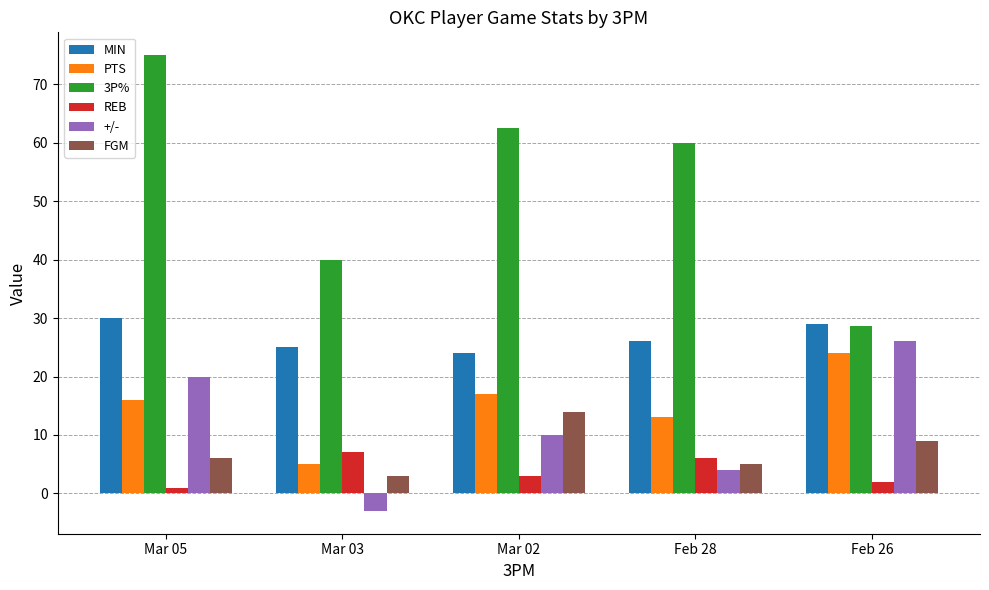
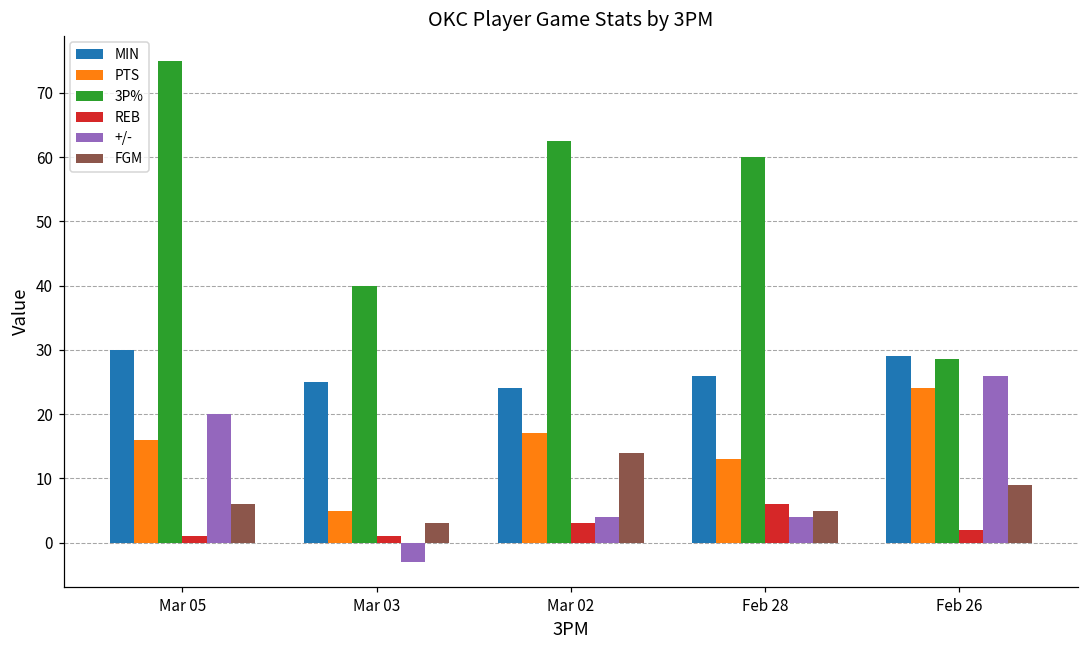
REB, Mar 03: 7 -> 1
+/-, Mar 02: 10 -> 4
